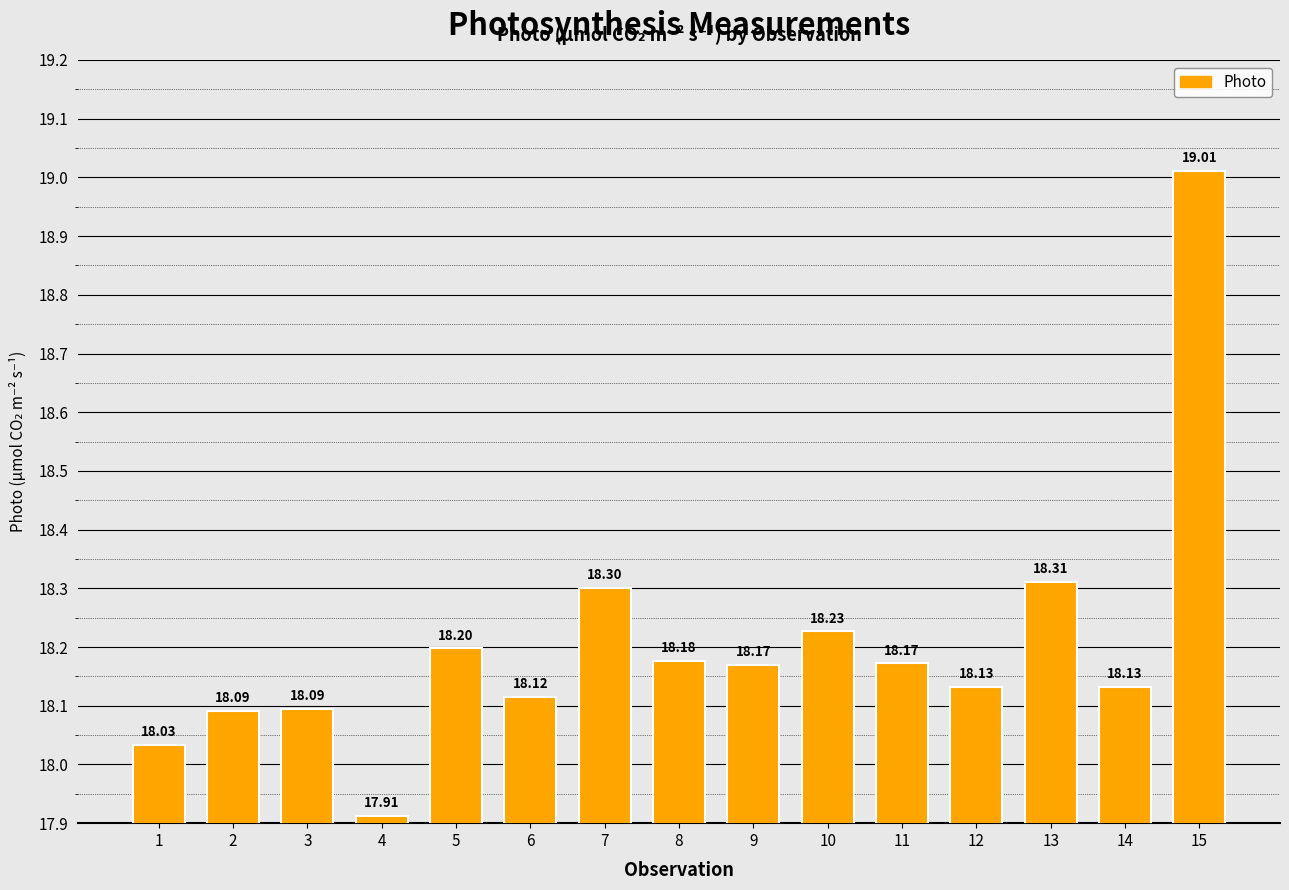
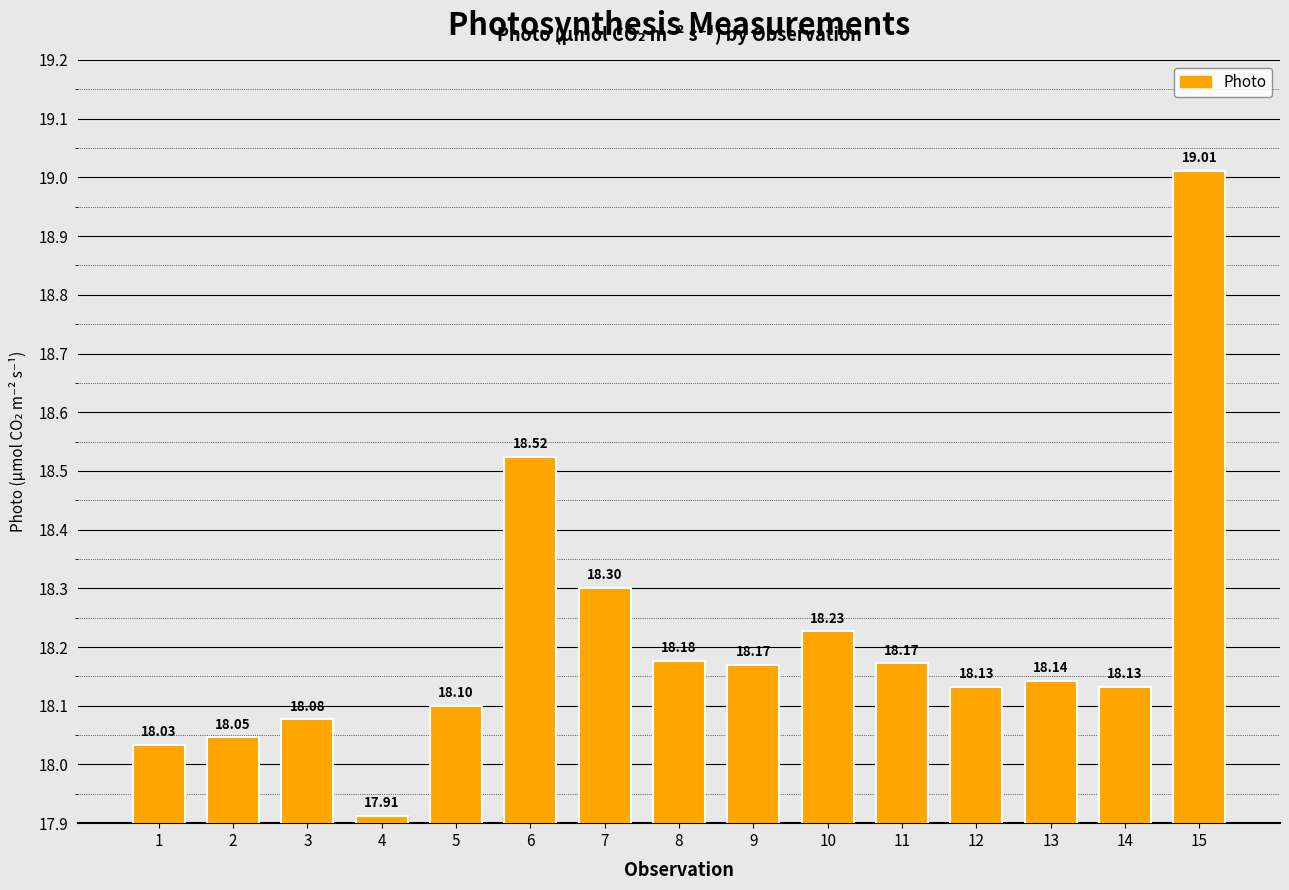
2: 18.09 -> 18.05
3: 18.09 -> 18.08
5: 18.20 -> 18.10
6: 18.12 -> 18.52
13: 18.31 -> 18.14
